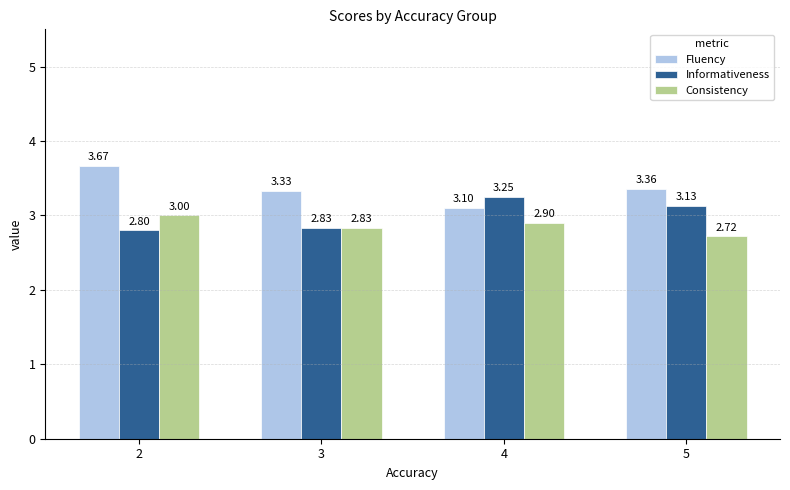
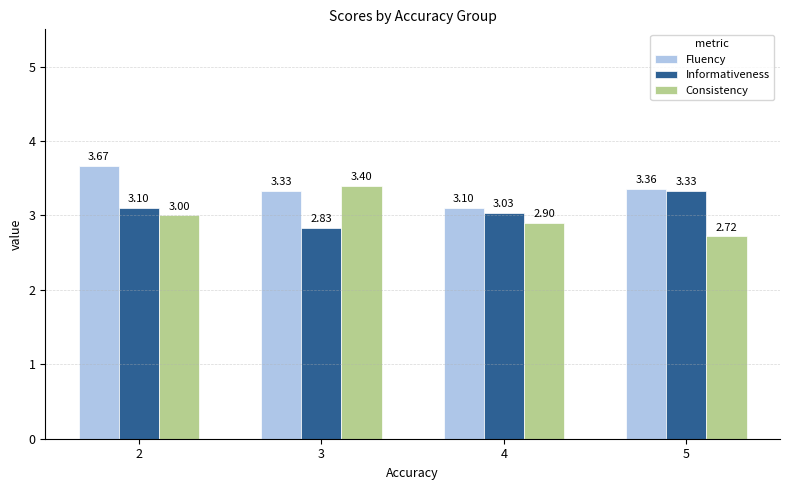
Informativeness, 2: 2.80 -> 3.10
Consistency, 3: 2.83 -> 3.40
Informativeness, 4: 3.25 -> 3.03
Informativeness, 5: 3.13 -> 3.33
